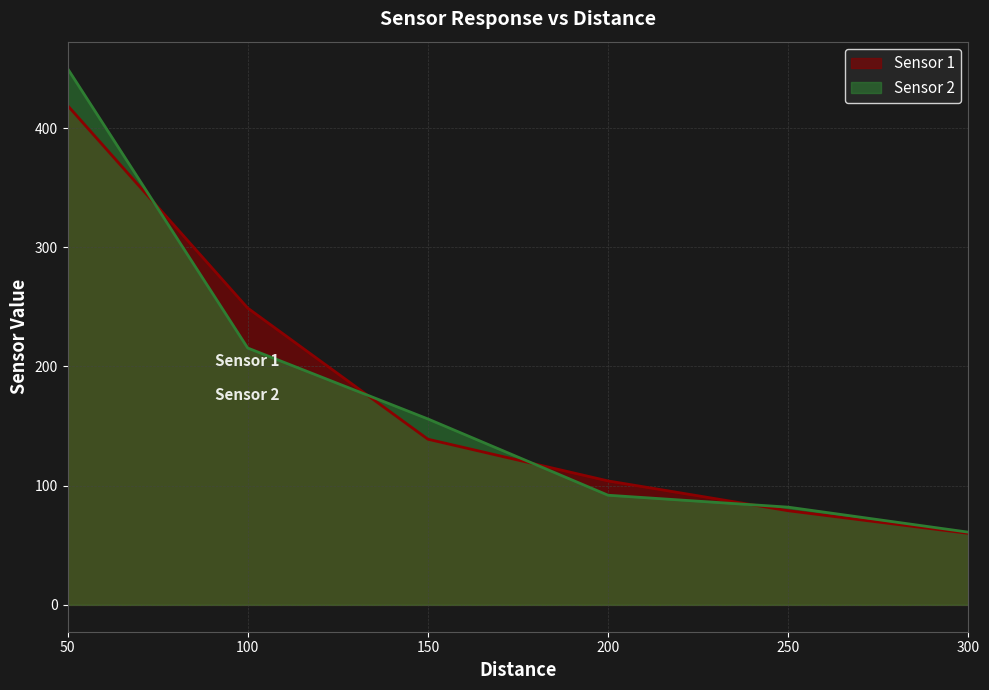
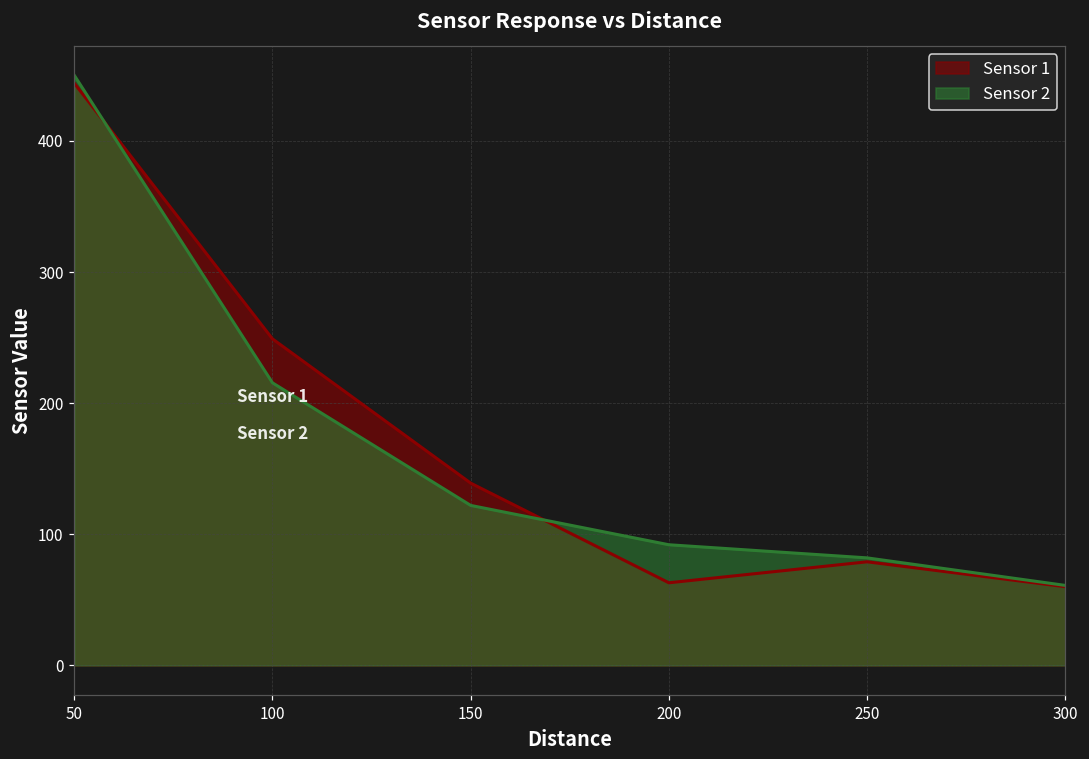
Sensor 1, 50: 419 -> 444
Sensor 2, 150: 156 -> 122
Sensor 1, 200: 104 -> 63
